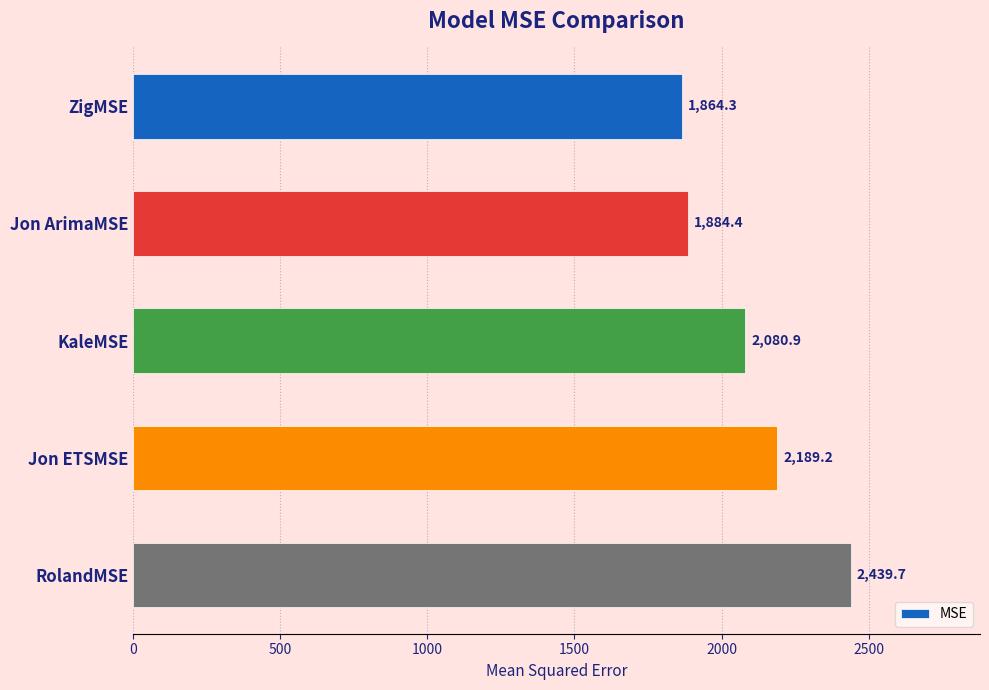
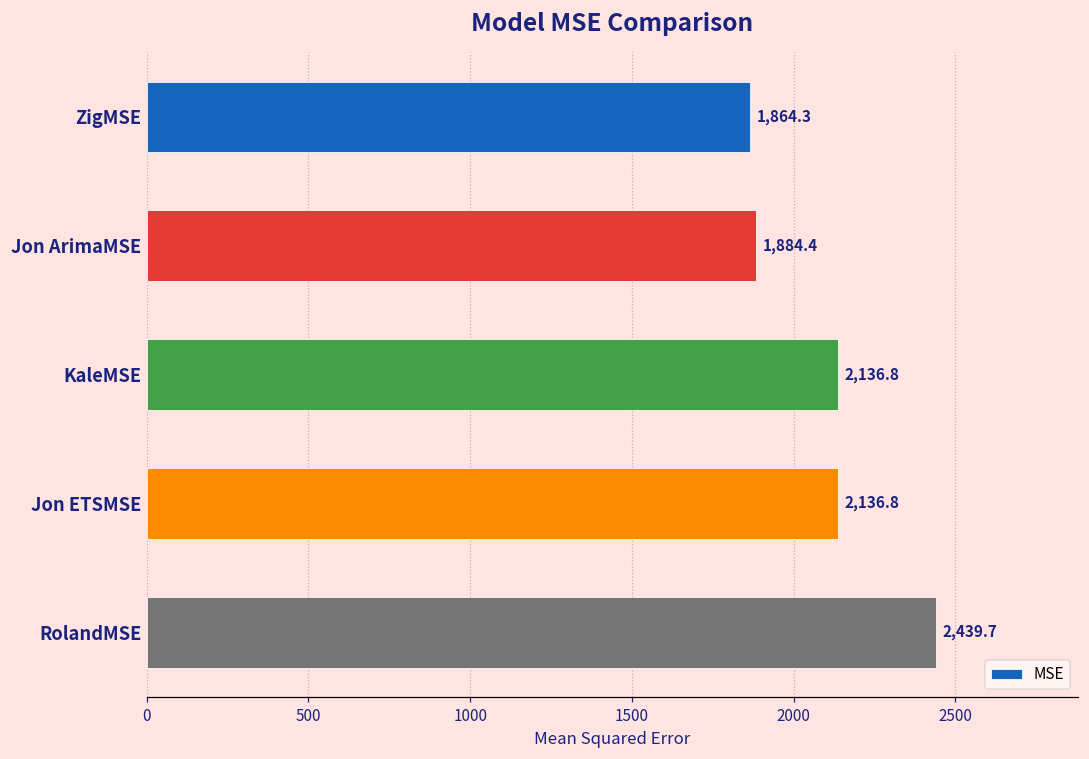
KaleMSE: 2,080.9 -> 2,136.8
Jon ETSMSE: 2,189.2 -> 2,136.8
